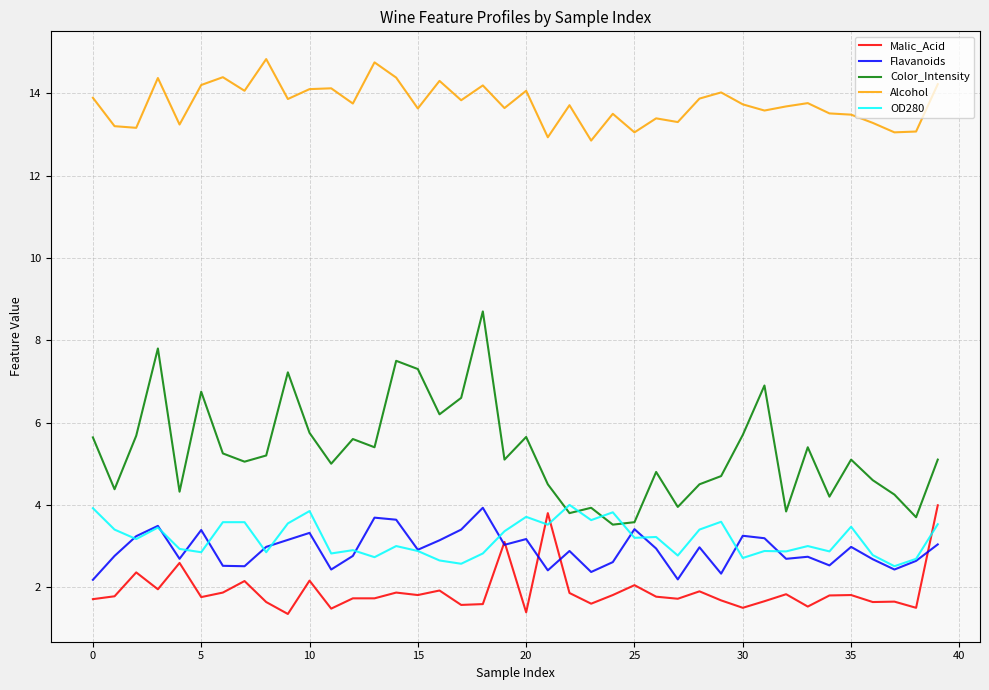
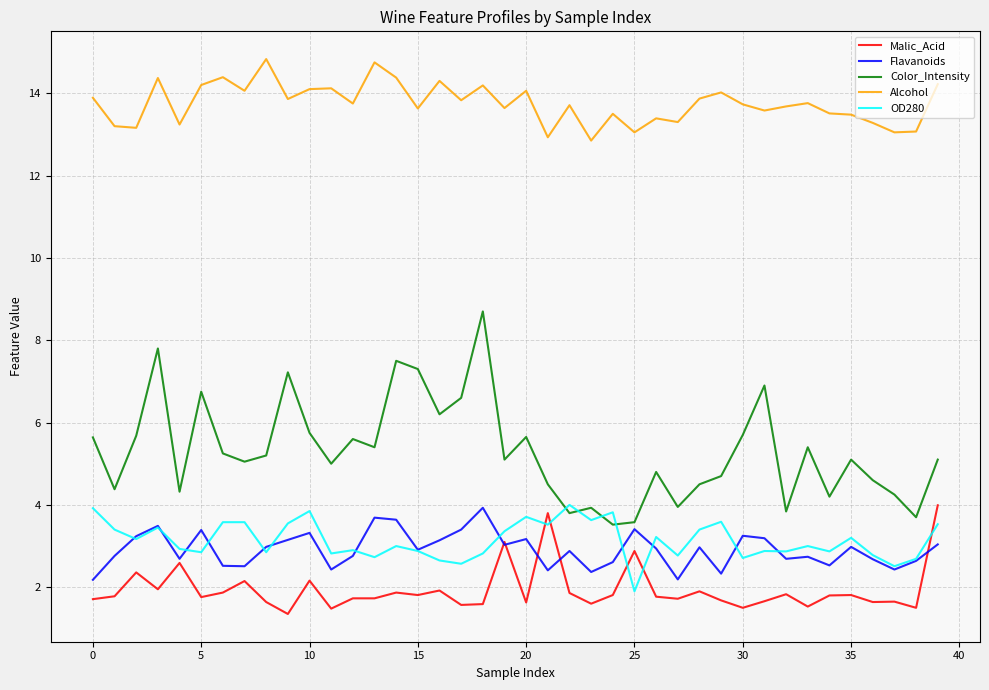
Malic_Acid, 20: 1.4 -> 1.6
Malic_Acid, 25: 2.1 -> 2.9
OD280, 25: 3.2 -> 1.9
OD280, 35: 3.5 -> 3.2
